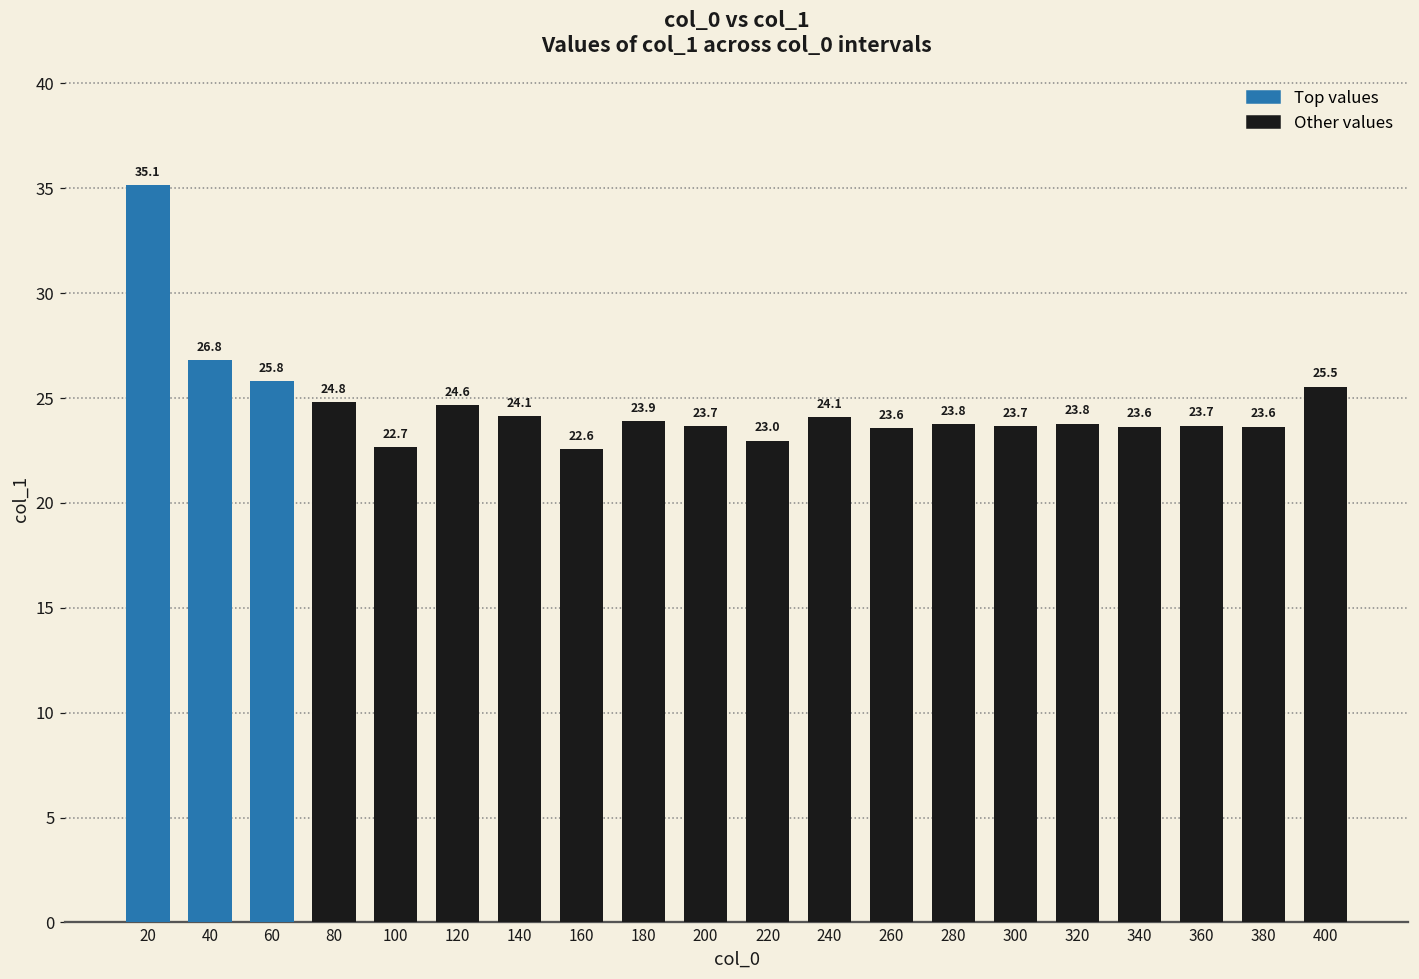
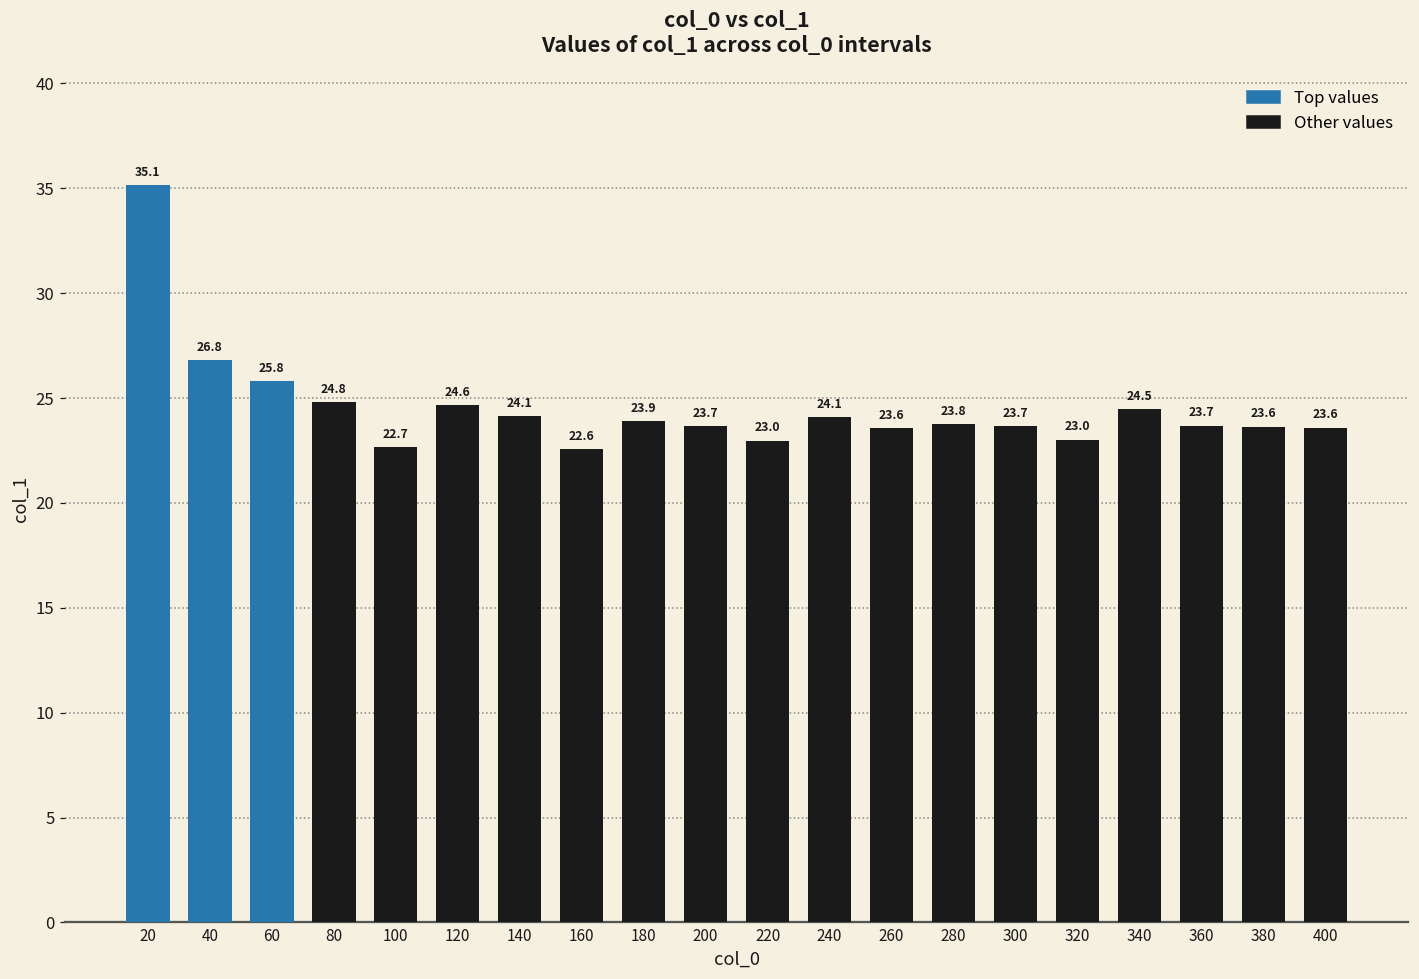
320: 23.8 -> 23.0
340: 23.6 -> 24.5
400: 25.5 -> 23.6
